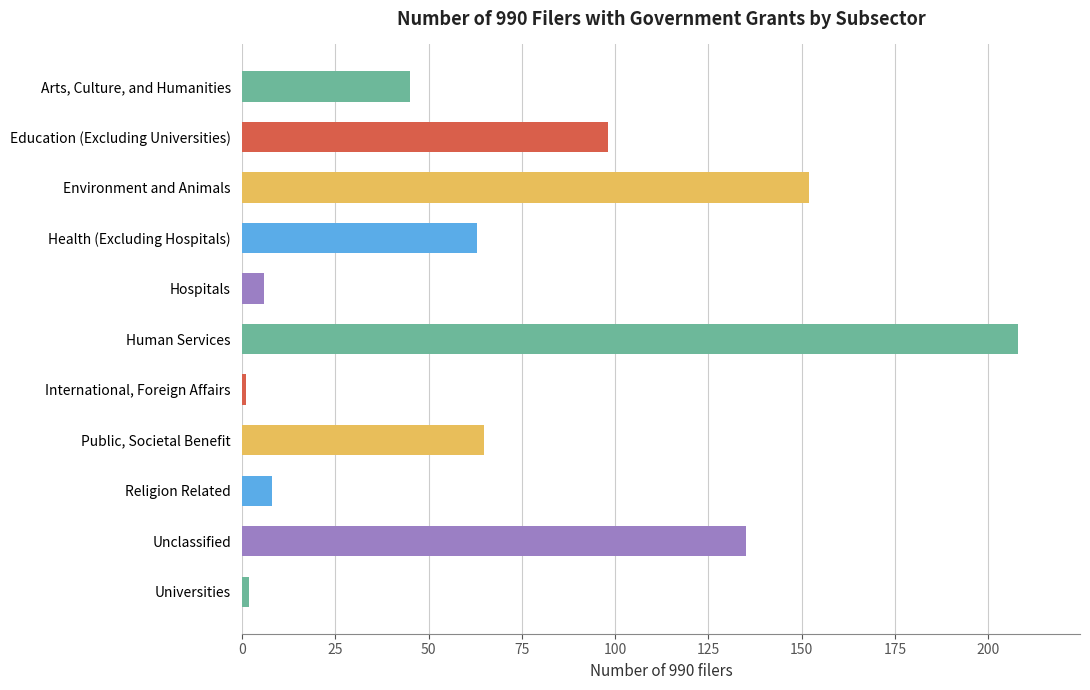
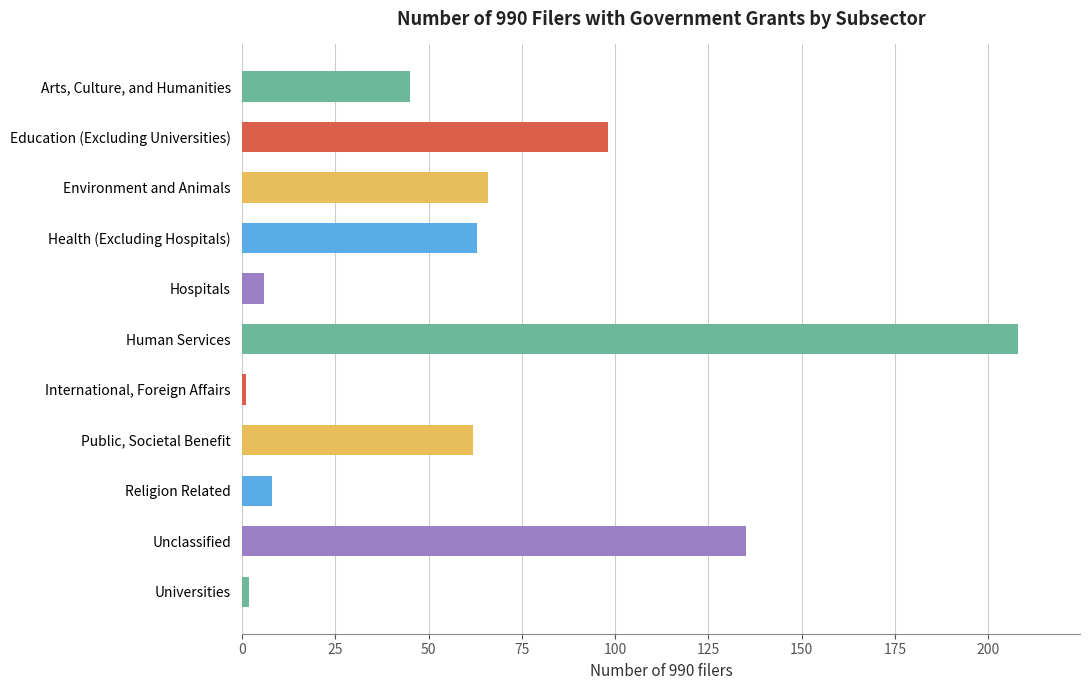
Environment and Animals: 152 -> 66
Public, Societal Benefit: 65 -> 62
